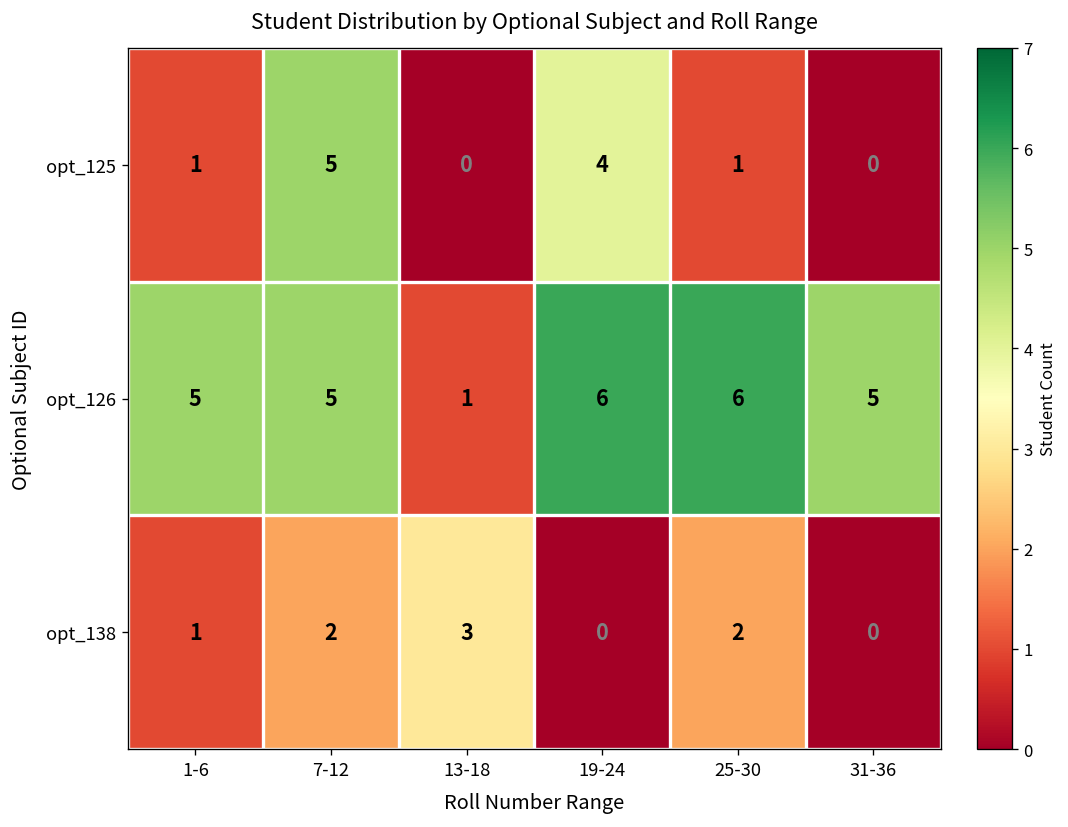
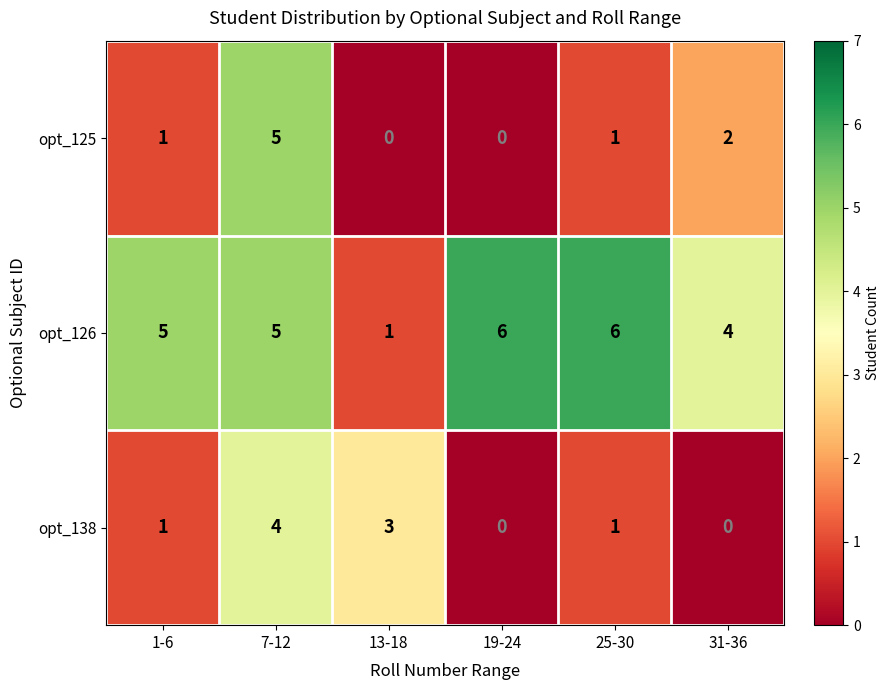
opt_125, 19-24: 4 -> 0
opt_125, 31-36: 0 -> 2
opt_126, 31-36: 5 -> 4
opt_138, 7-12: 2 -> 4
opt_138, 25-30: 2 -> 1
